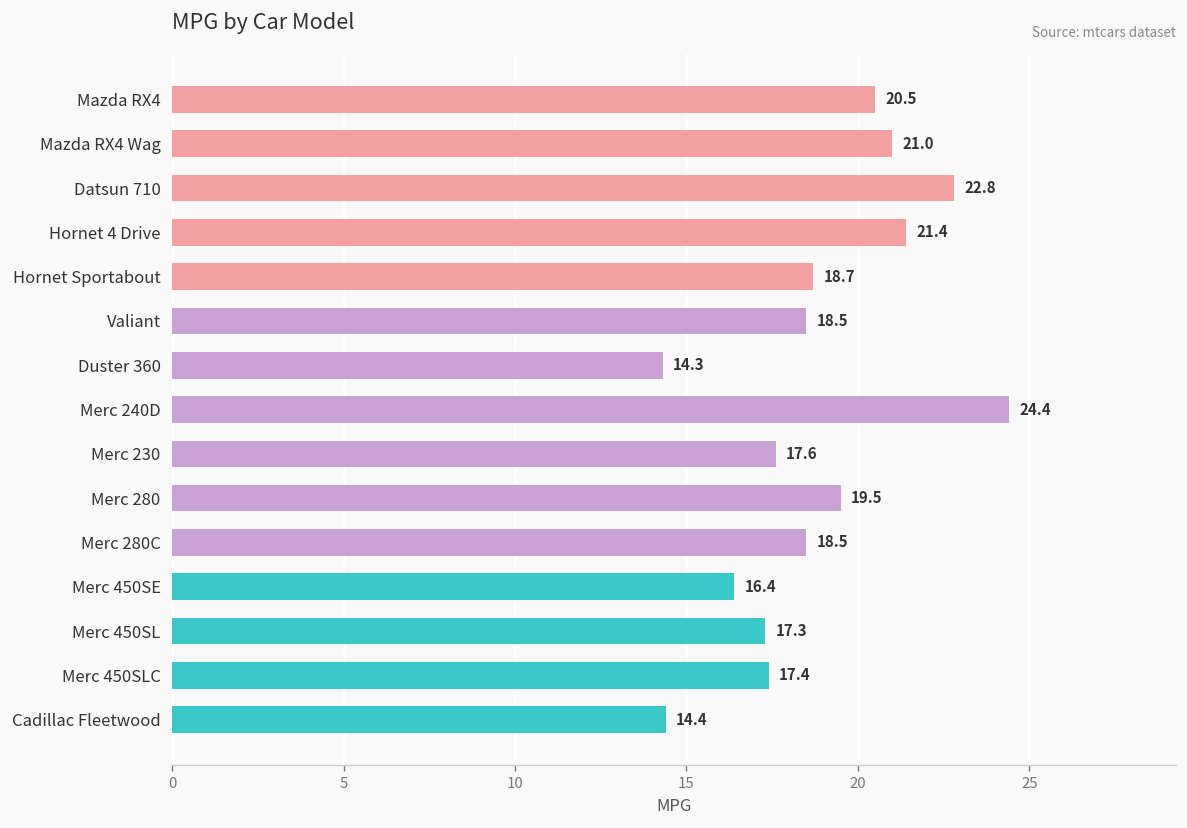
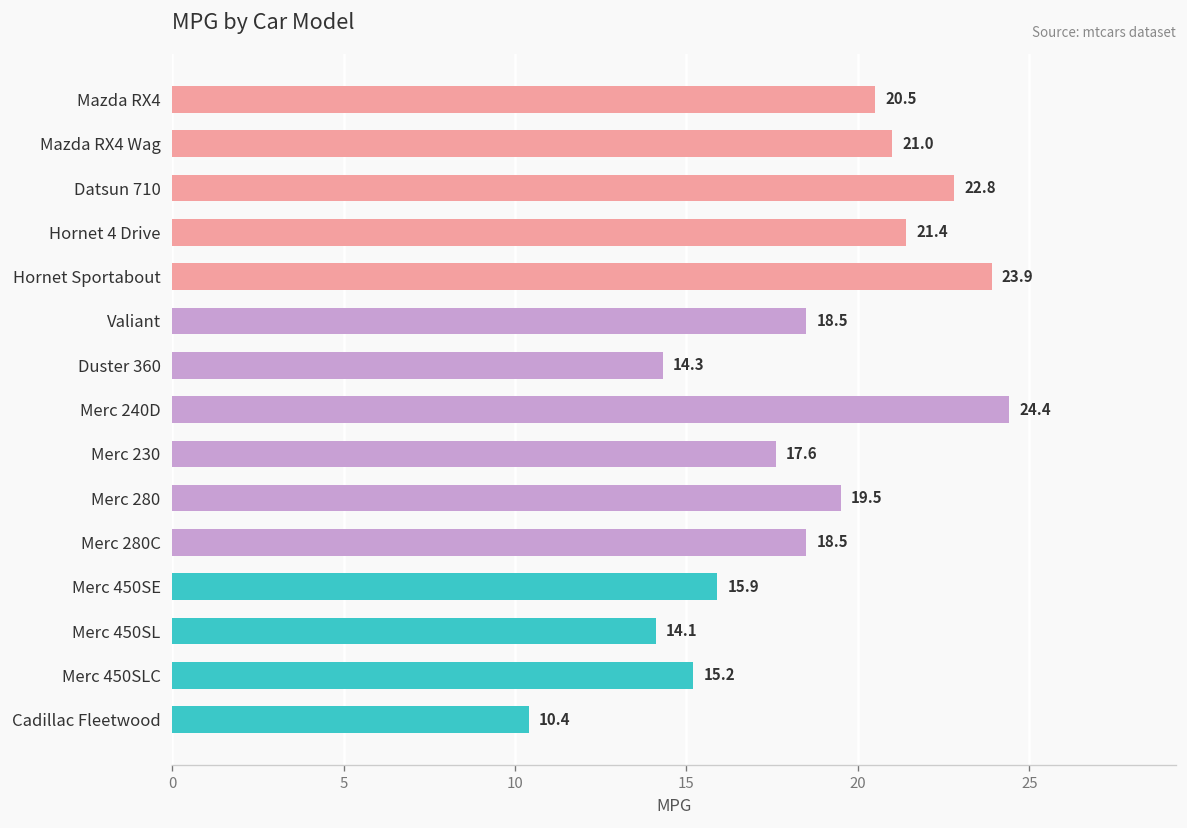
Hornet Sportabout: 18.7 -> 23.9
Merc 450SE: 16.4 -> 15.9
Merc 450SL: 17.3 -> 14.1
Merc 450SLC: 17.4 -> 15.2
Cadillac Fleetwood: 14.4 -> 10.4
